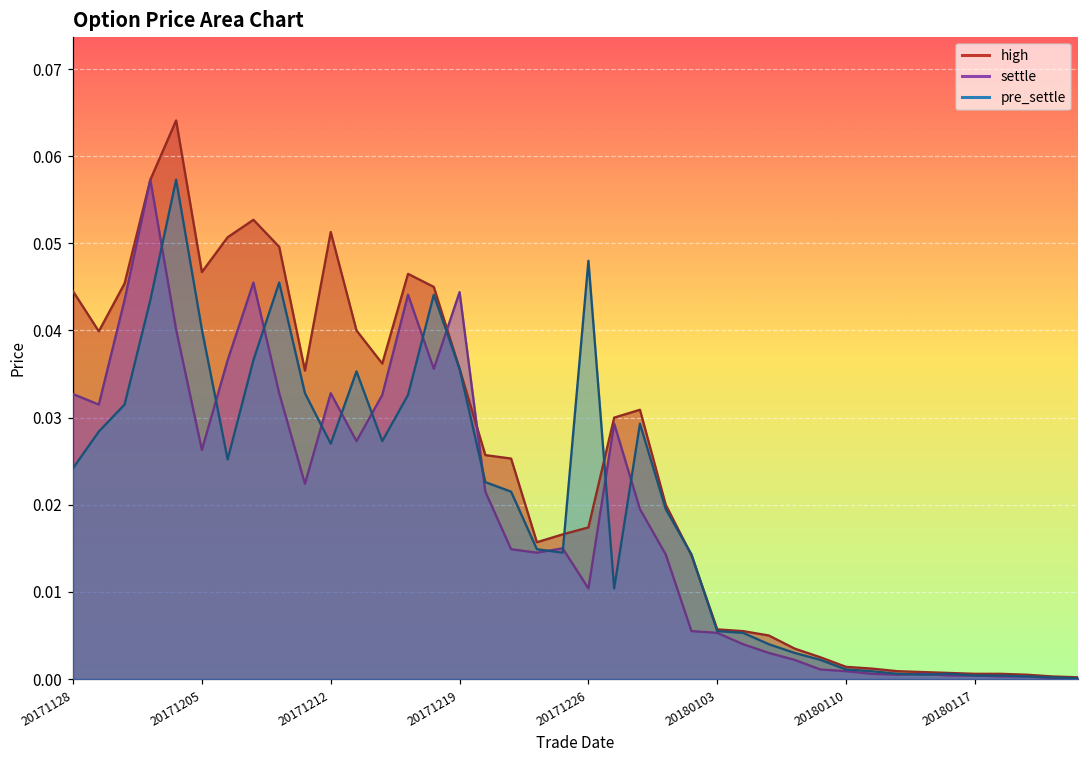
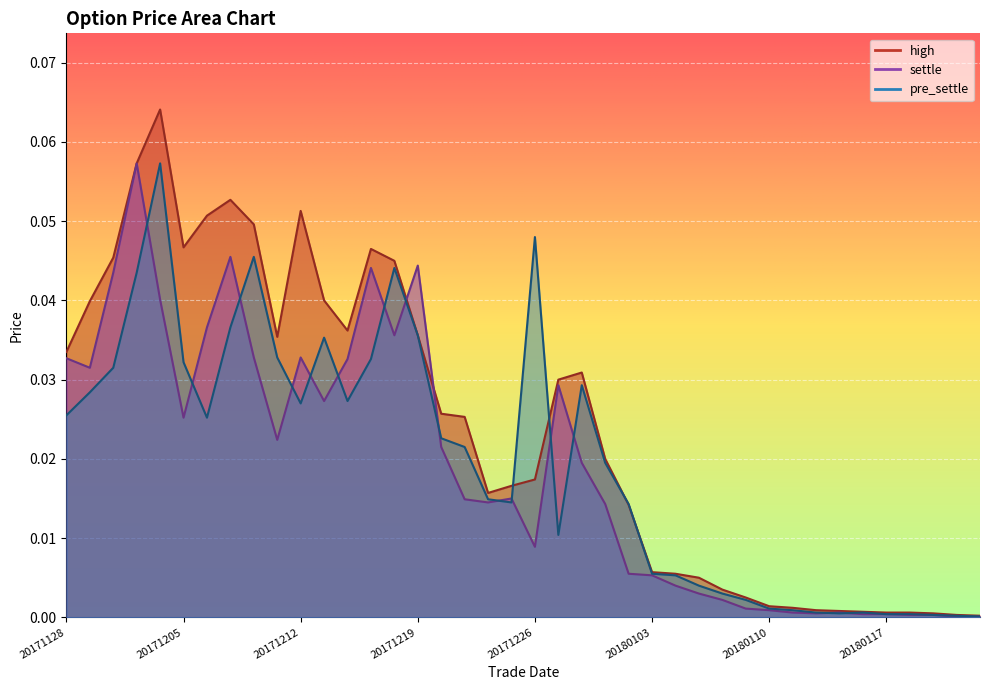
high, 20171128: 0.045 -> 0.034
pre_settle, 20171128: 0.024 -> 0.026
settle, 20171205: 0.026 -> 0.025
pre_settle, 20171205: 0.040 -> 0.032
settle, 20171226: 0.010 -> 0.009
